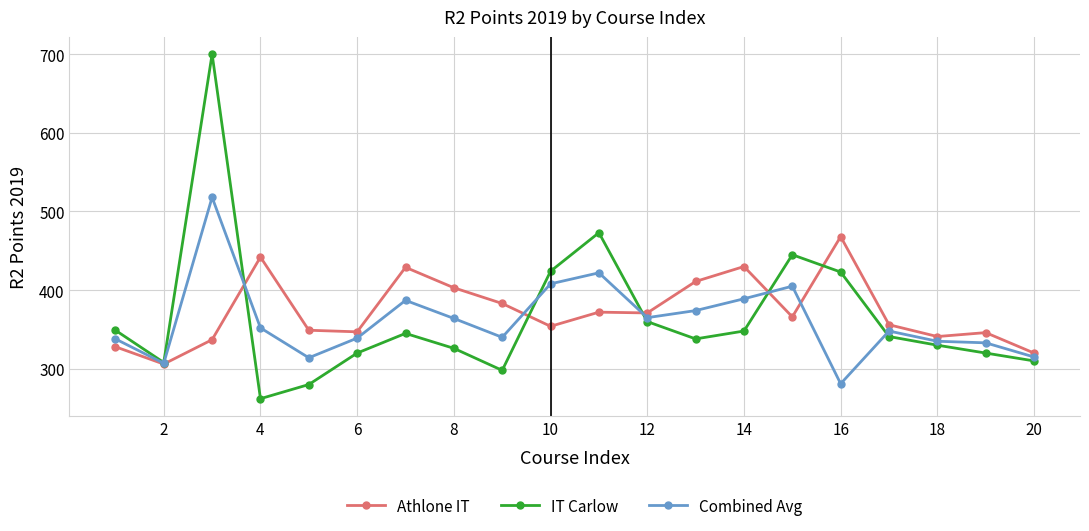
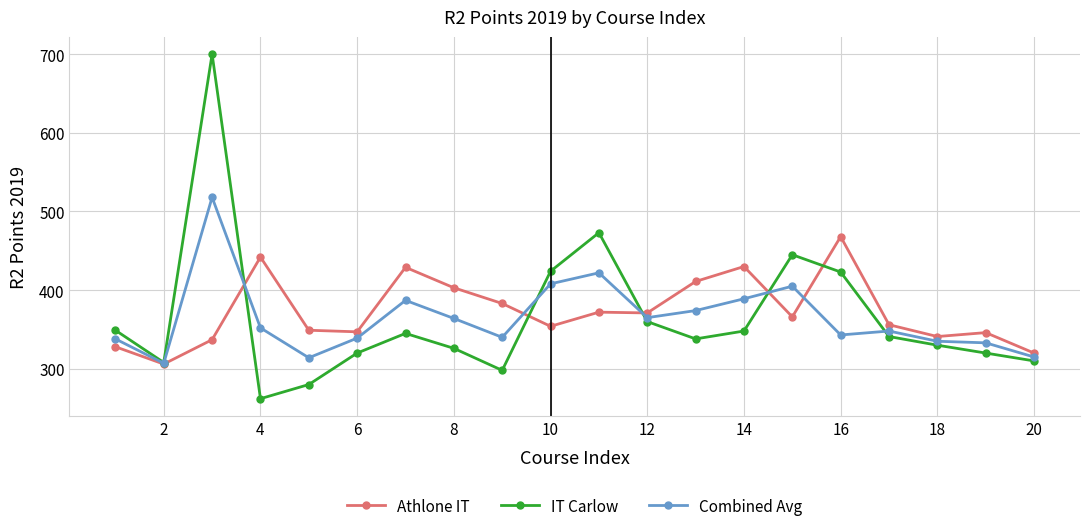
Combined Avg, 16: 280 -> 340
